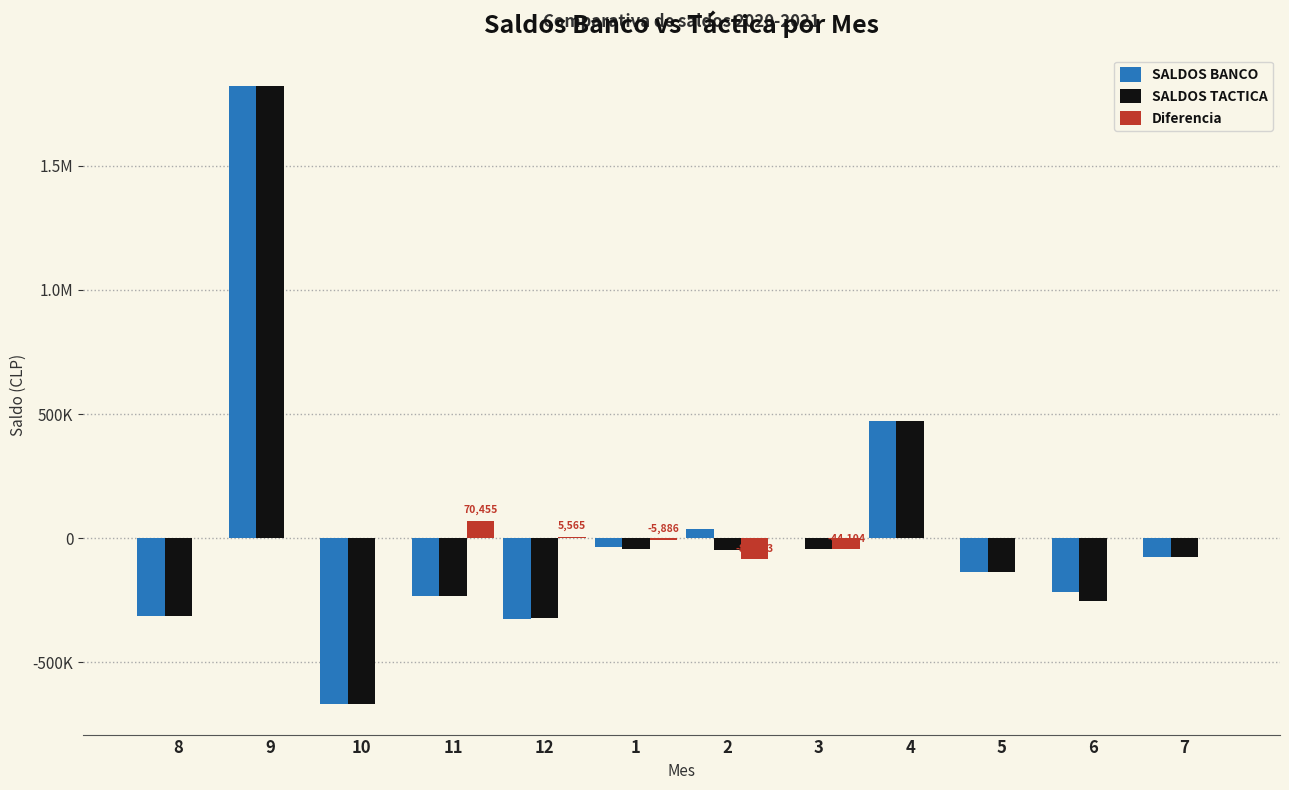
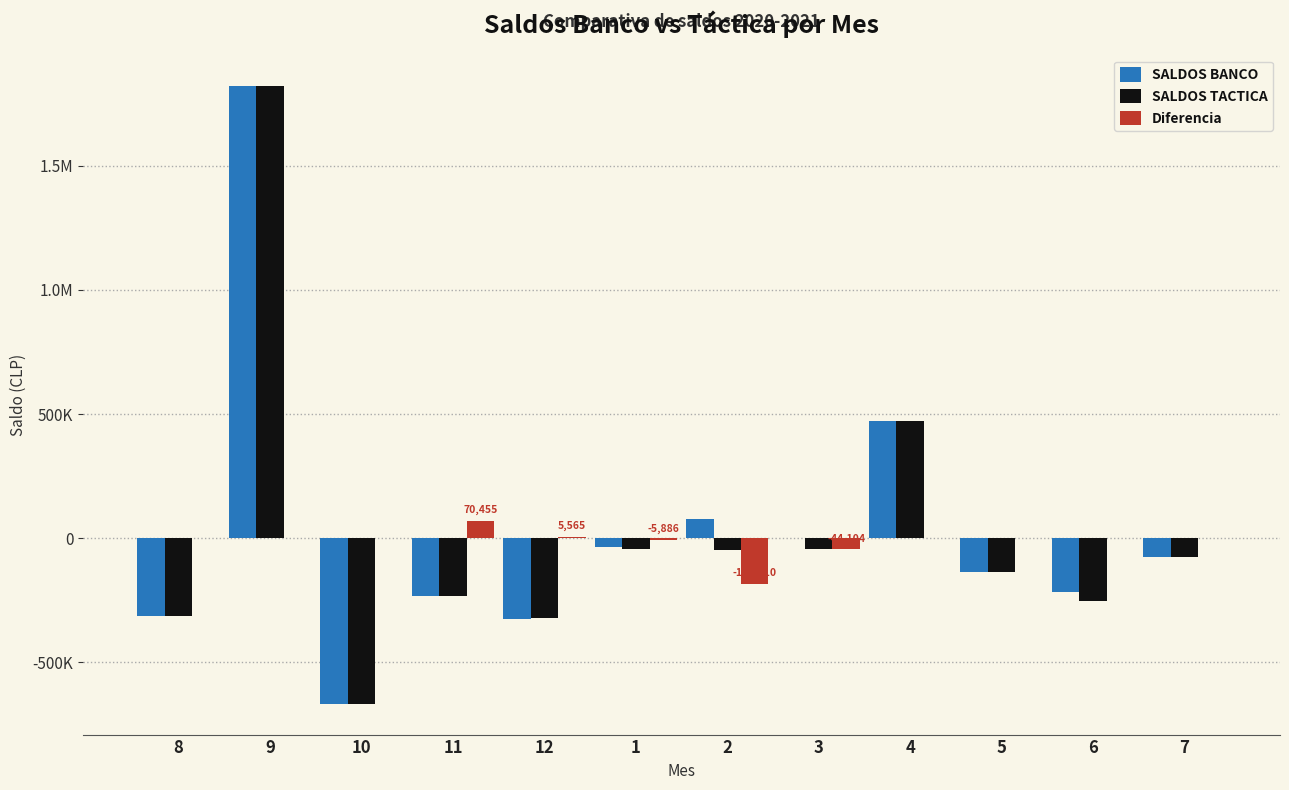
SALDOS BANCO, 2: 40000 -> 80000
Diferencia, 2: -90000 -> -180000
